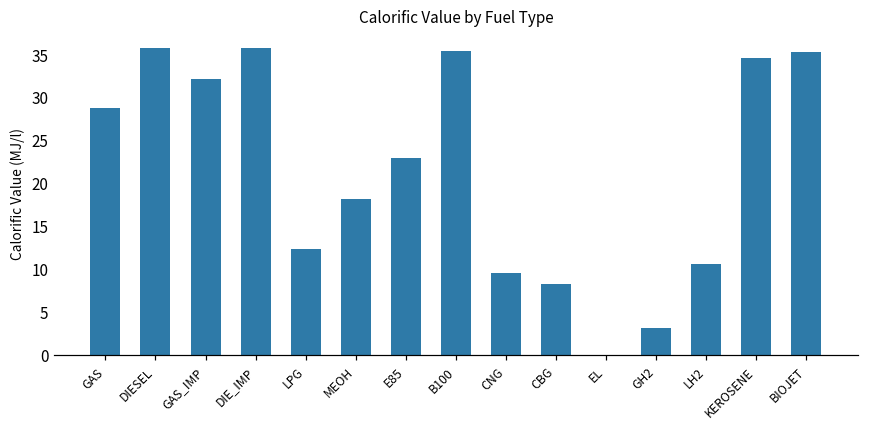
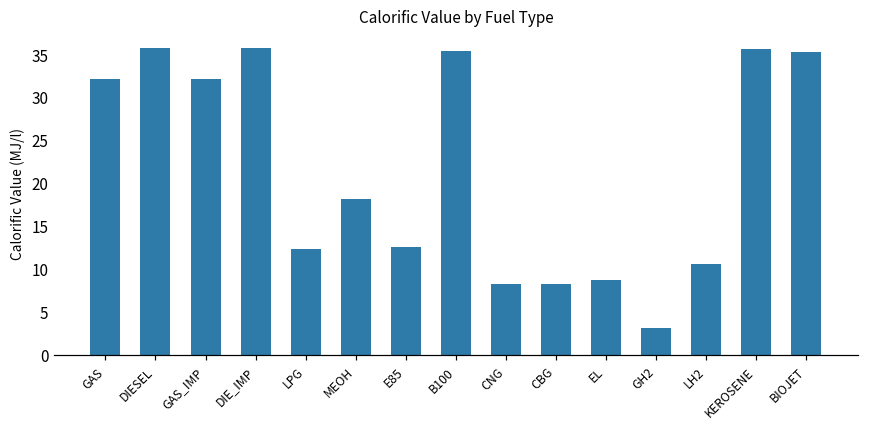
GAS: 29 -> 32
E85: 23 -> 13
CNG: 10 -> 8
EL: 0 -> 9
KEROSENE: 35 -> 36
